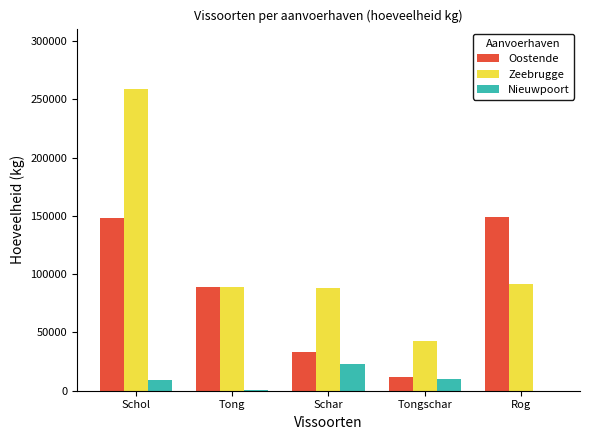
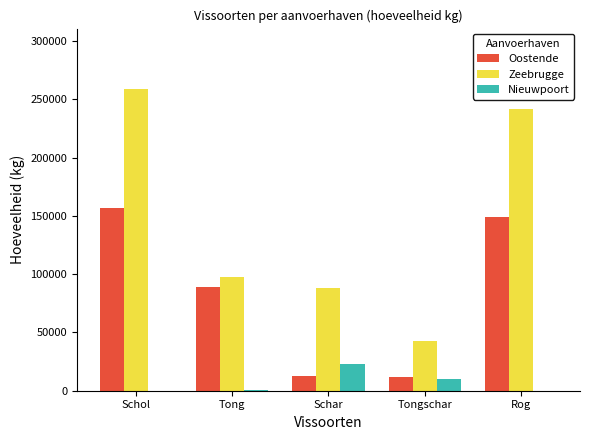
Oostende, Schol: 148000 -> 157000
Nieuwpoort, Schol: 10000 -> 0
Zeebrugge, Tong: 89000 -> 98000
Oostende, Schar: 33000 -> 12000
Zeebrugge, Rog: 92000 -> 242000
